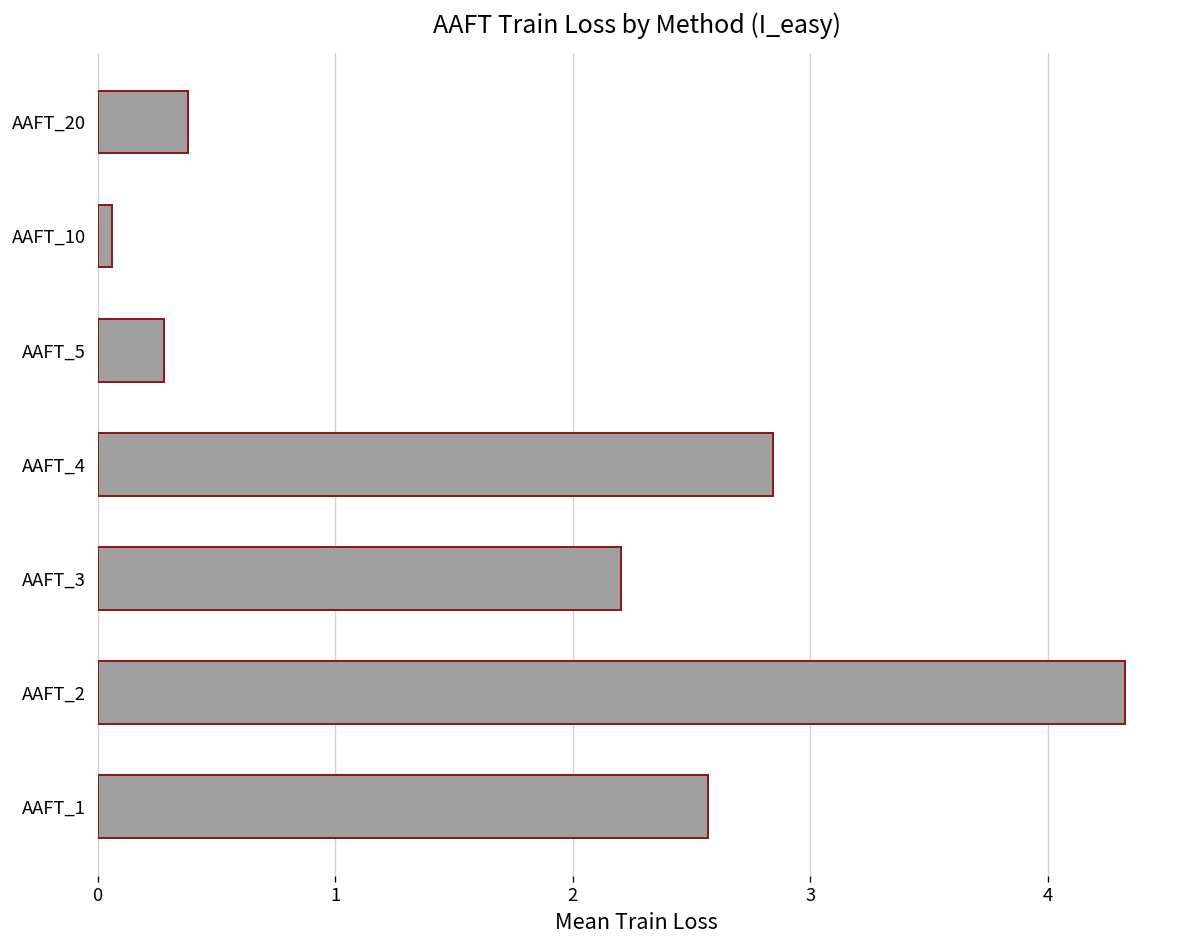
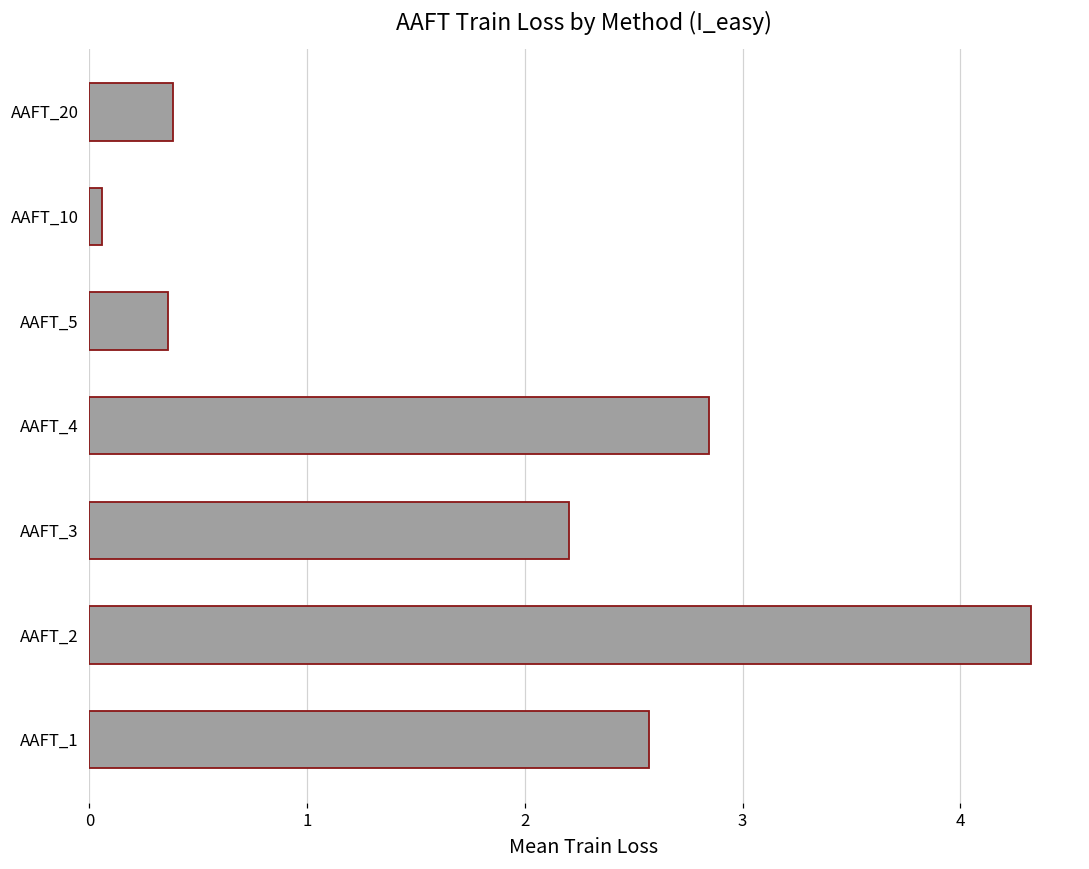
AAFT_5: 0.28 -> 0.36
